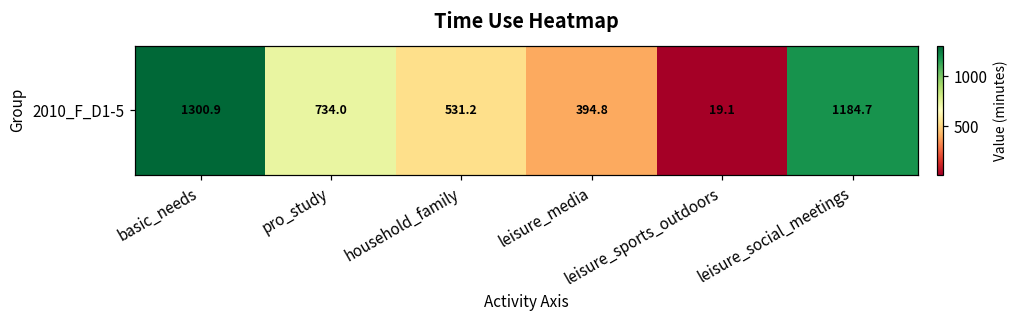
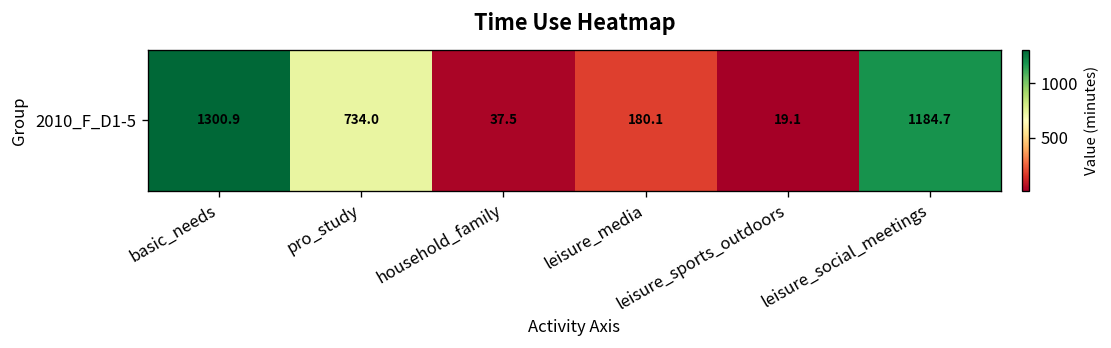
2010_F_D1-5, household_family: 531.2 -> 37.5
2010_F_D1-5, leisure_media: 394.8 -> 180.1
